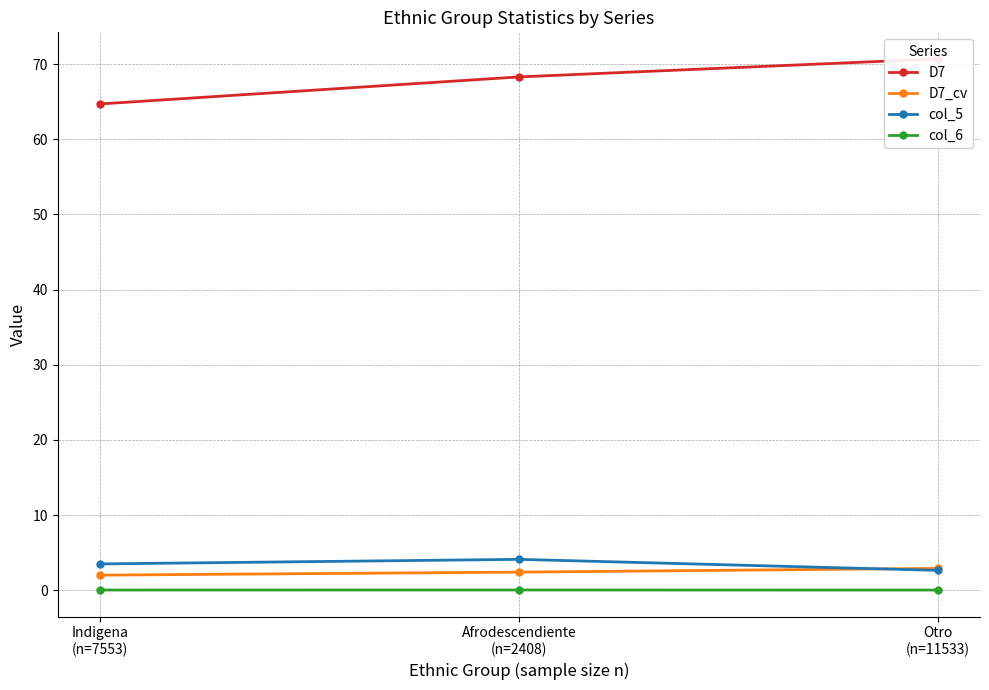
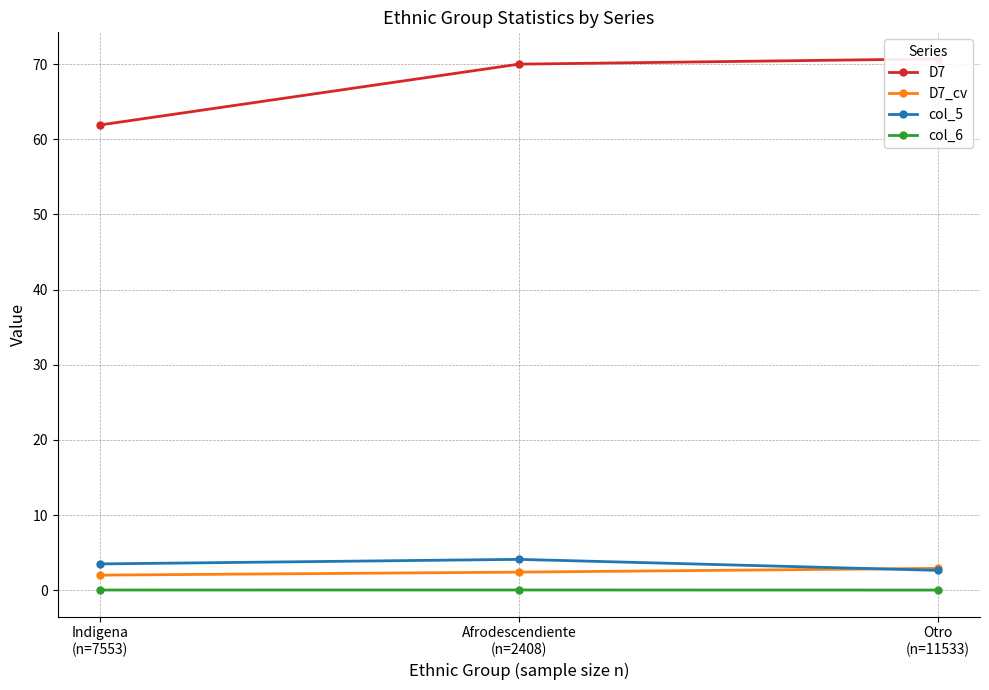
D7, Indigena (n=7553): 65 -> 62
D7, Afrodescendiente (n=2408): 68 -> 70
